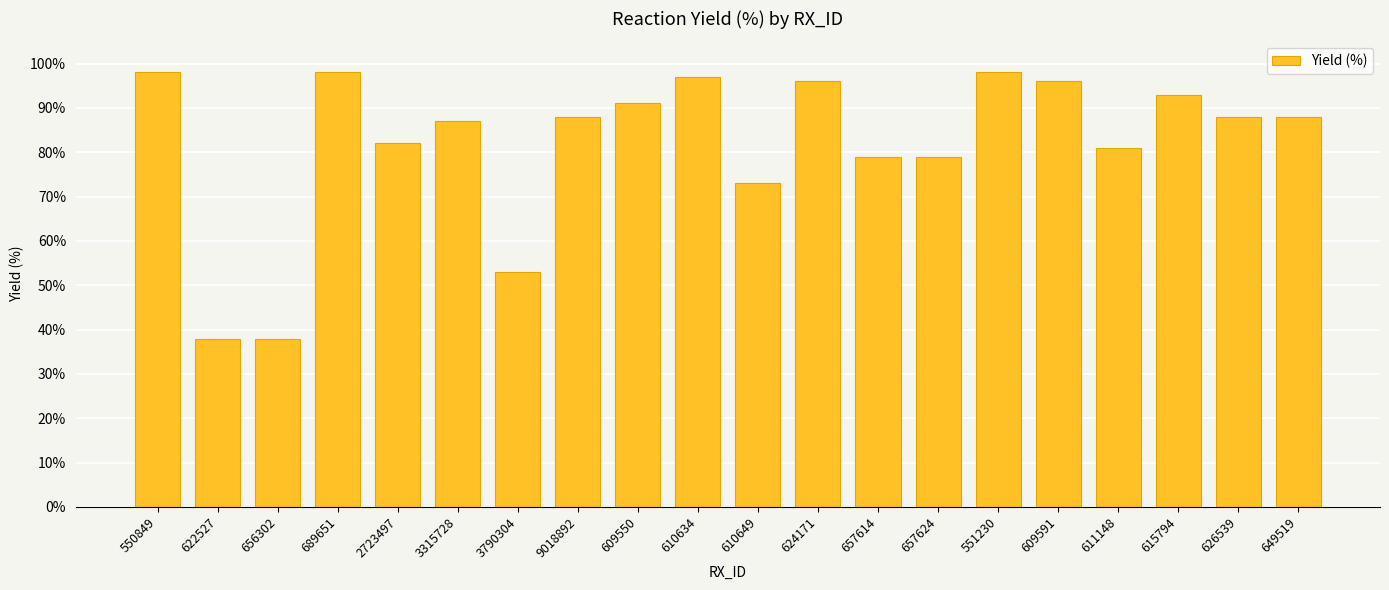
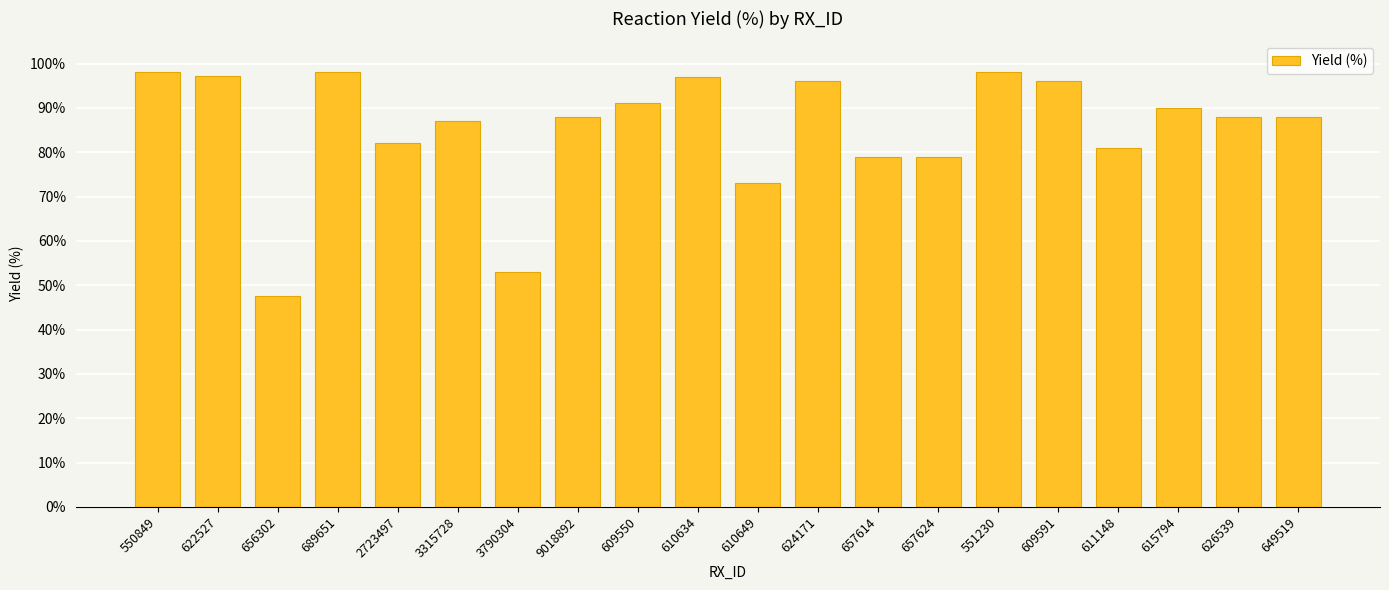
622527: 38% -> 97%
656302: 38% -> 48%
615794: 93% -> 90%
